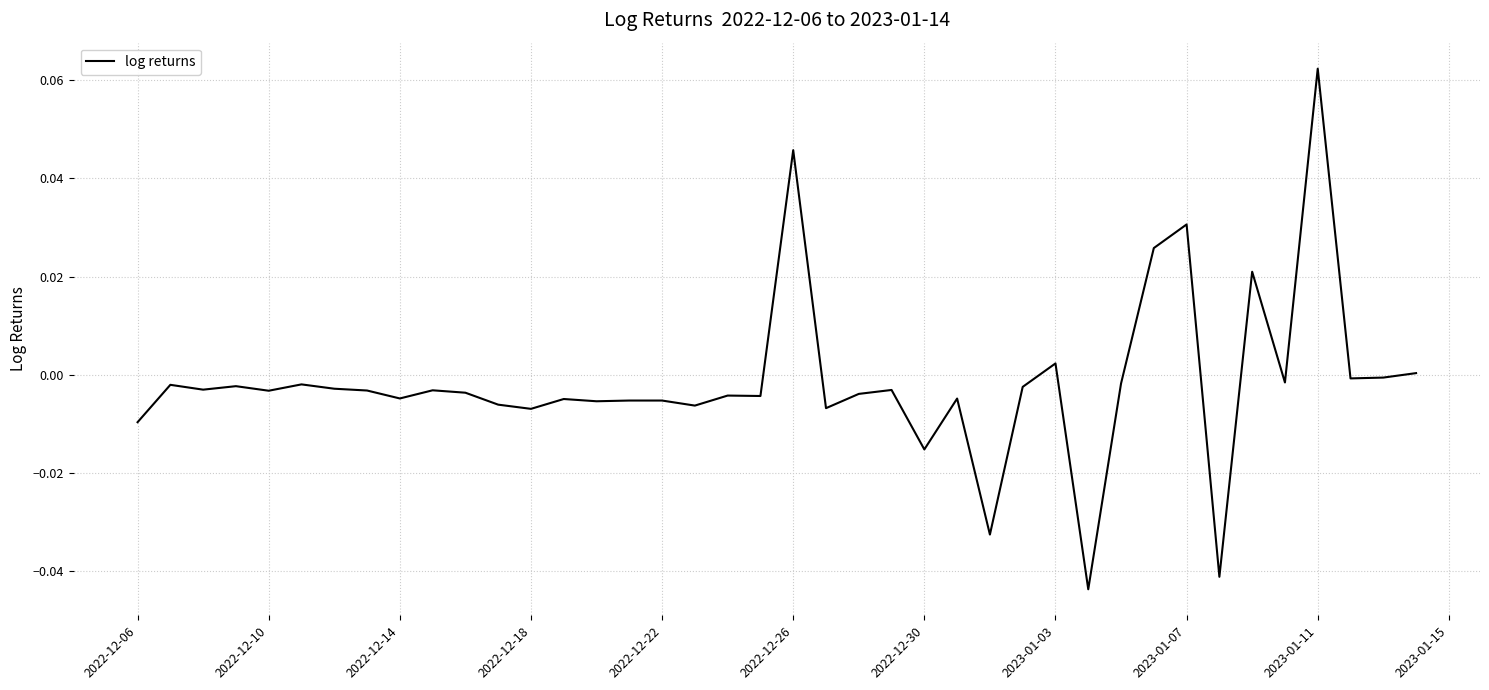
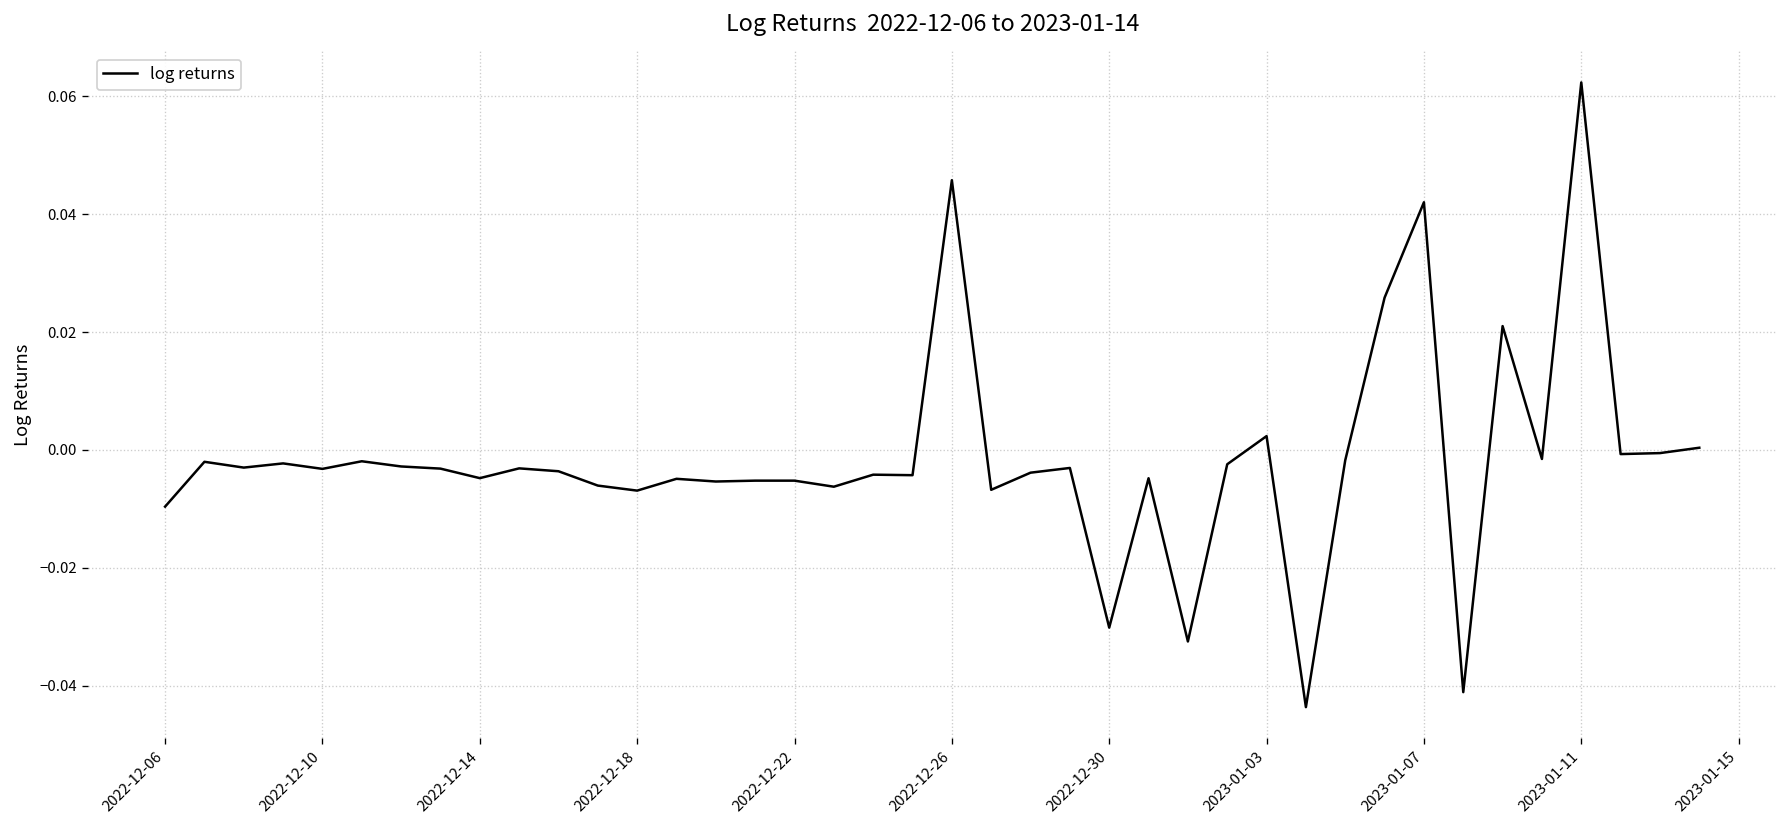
2022-12-30: -0.015 -> -0.030
2023-01-07: 0.031 -> 0.042
